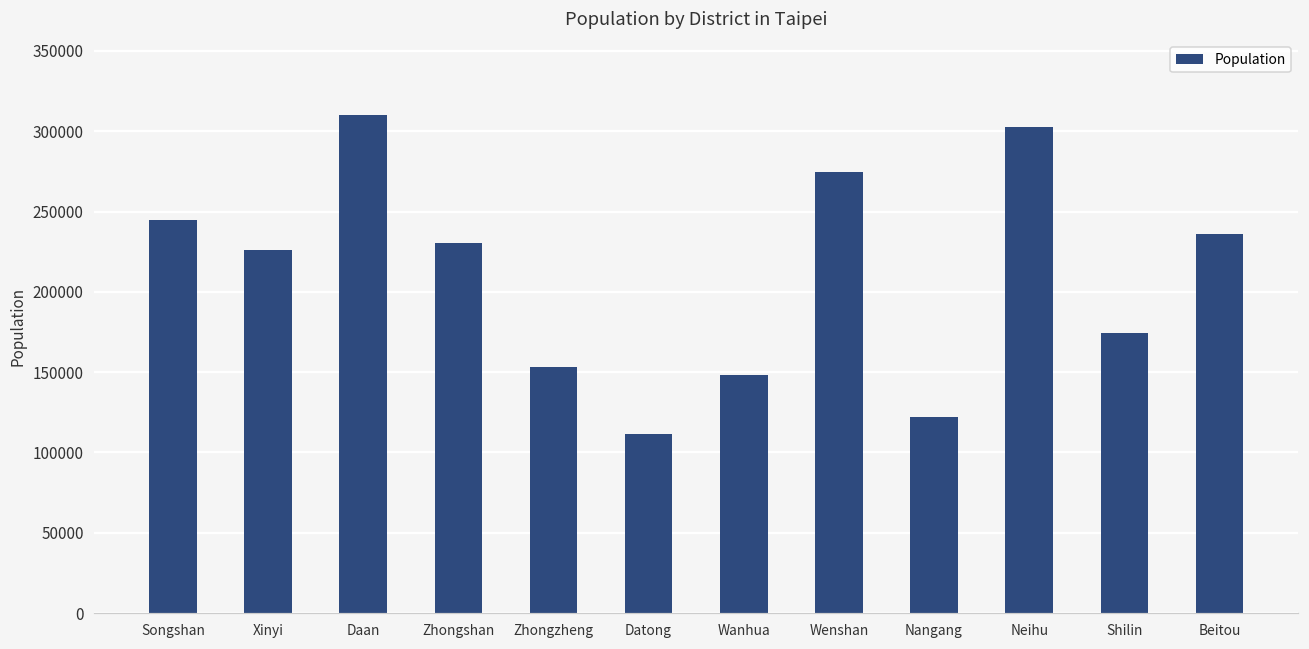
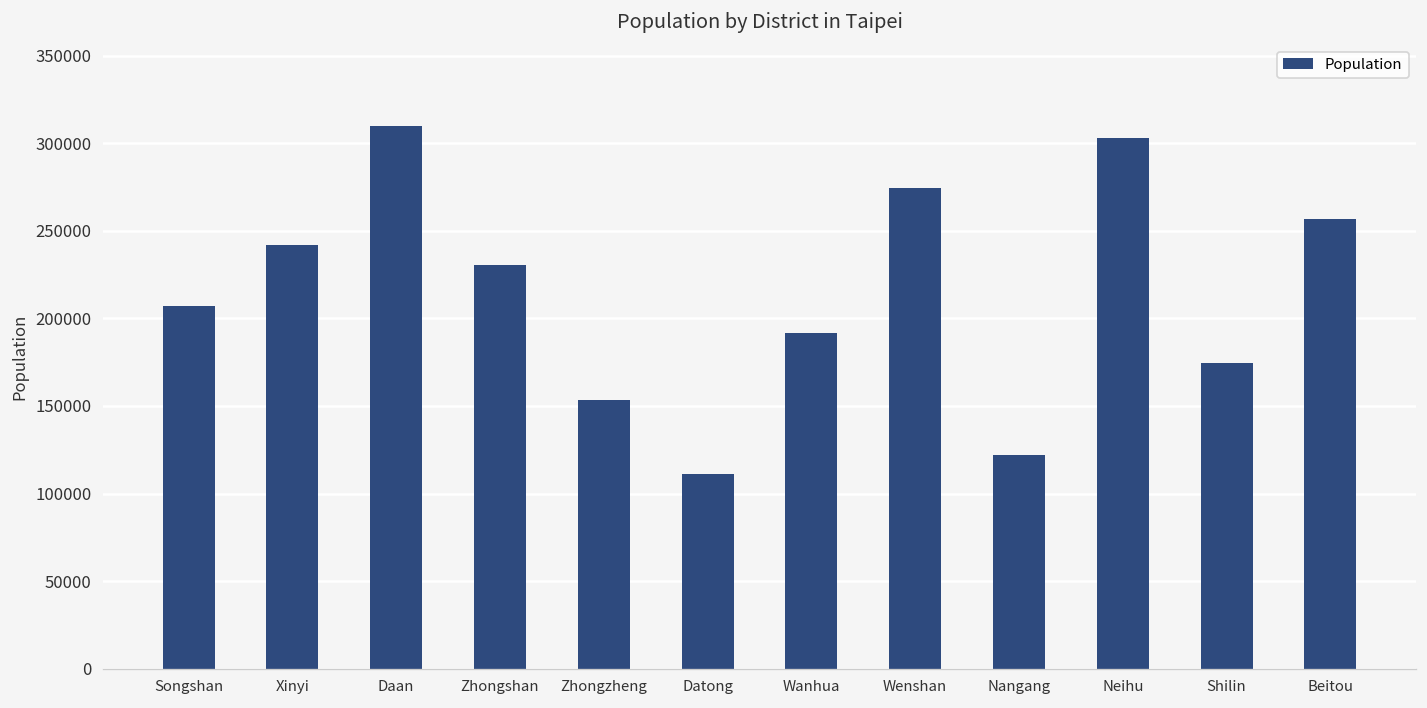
Songshan: 244000 -> 207000
Xinyi: 226000 -> 242000
Wanhua: 148000 -> 192000
Beitou: 236000 -> 256000
